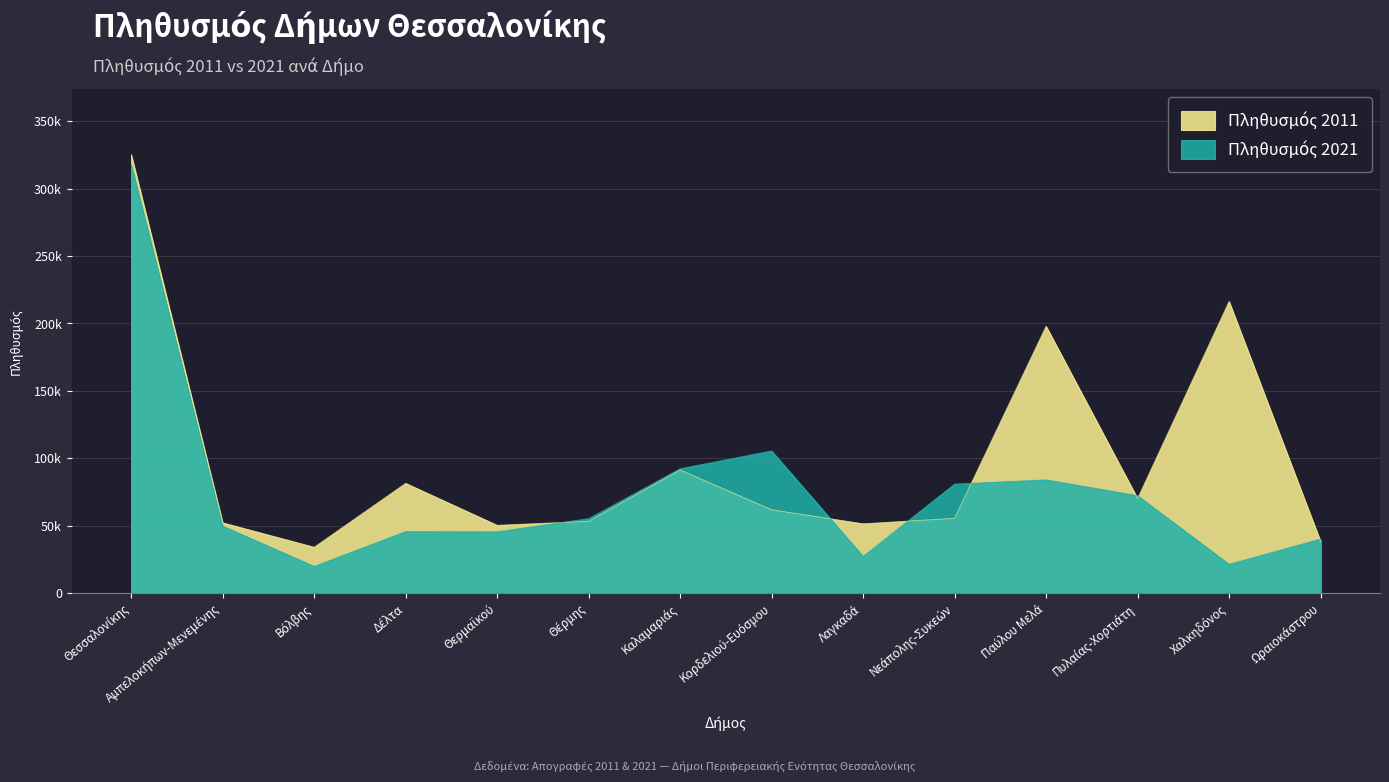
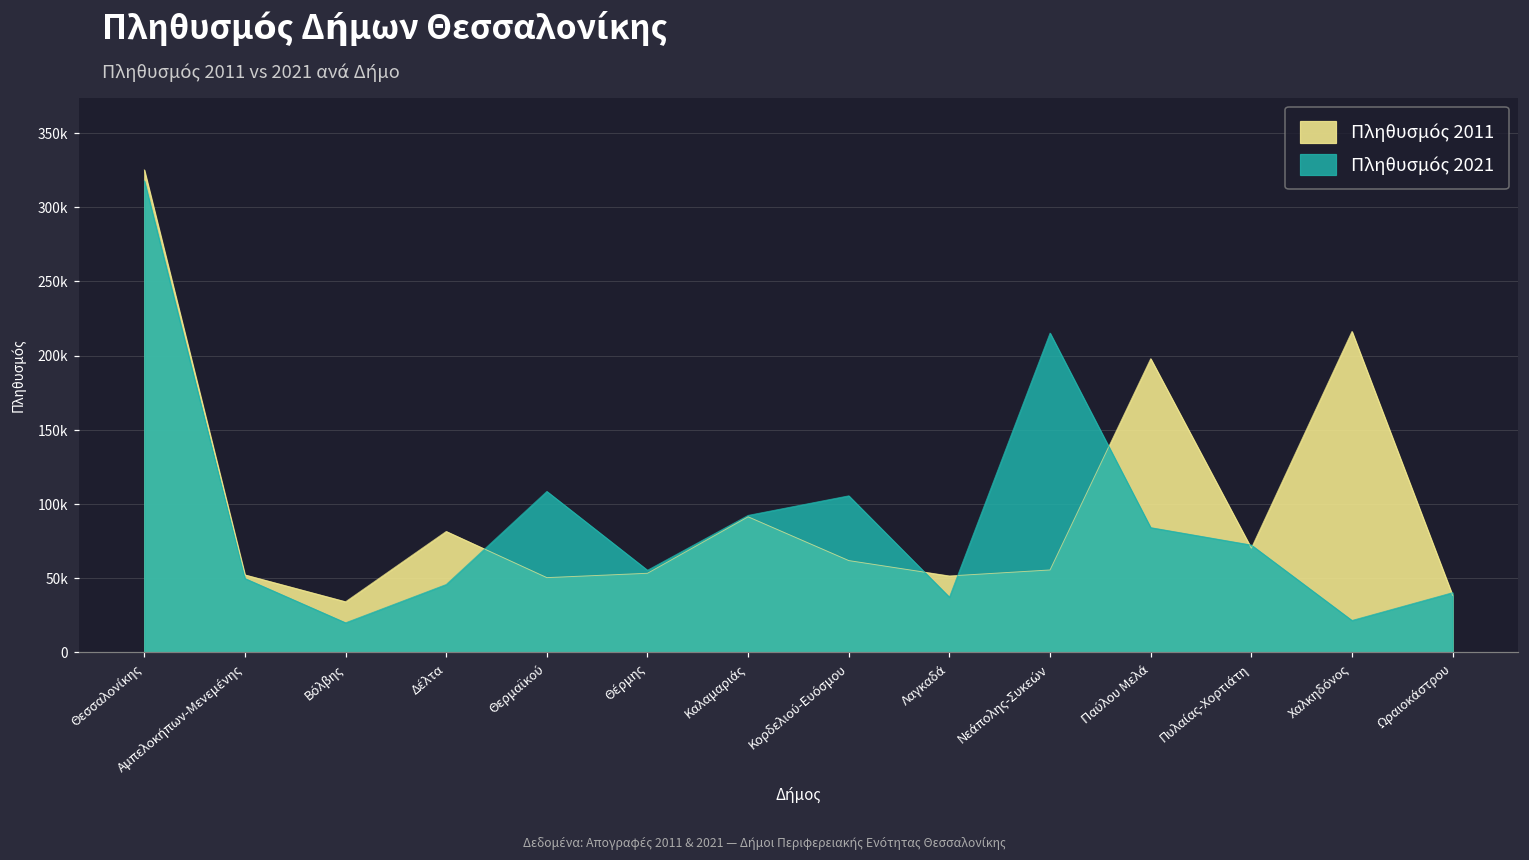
Πληθυσμός 2021, Θερμαϊκού: 45000 -> 108000
Πληθυσμός 2021, Λαγκαδά: 27000 -> 37000
Πληθυσμός 2021, Νεάπολης-Συκεών: 81000 -> 215000
